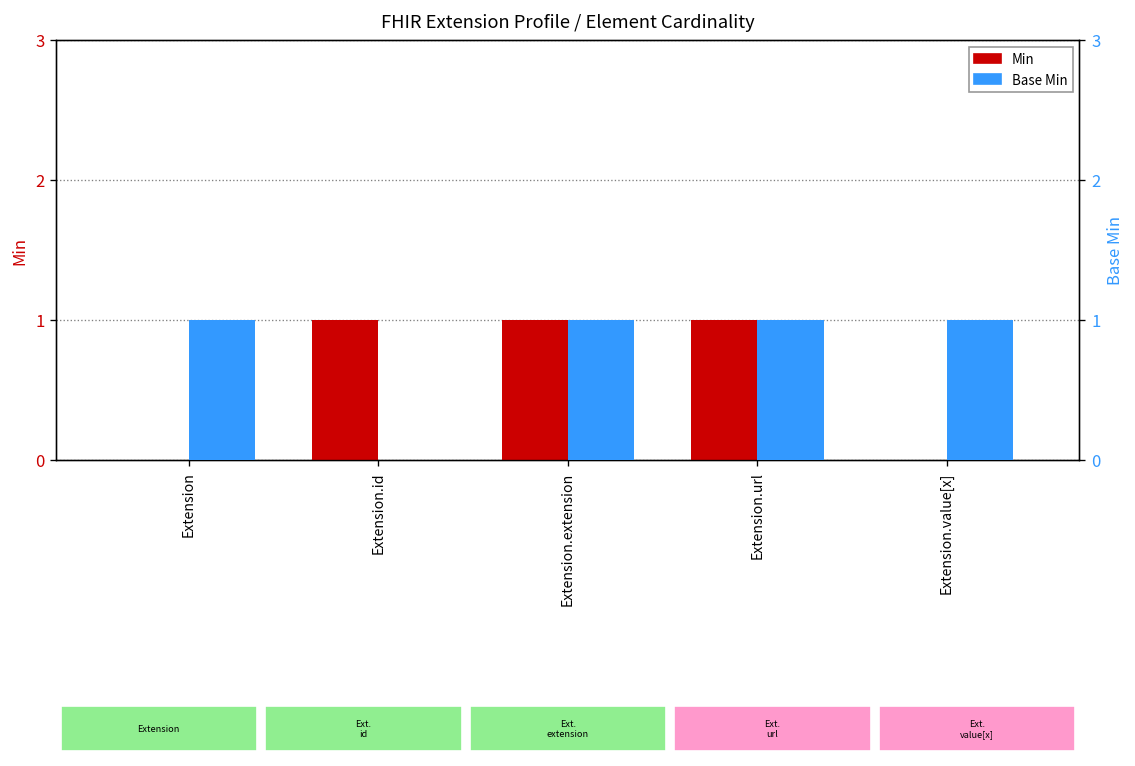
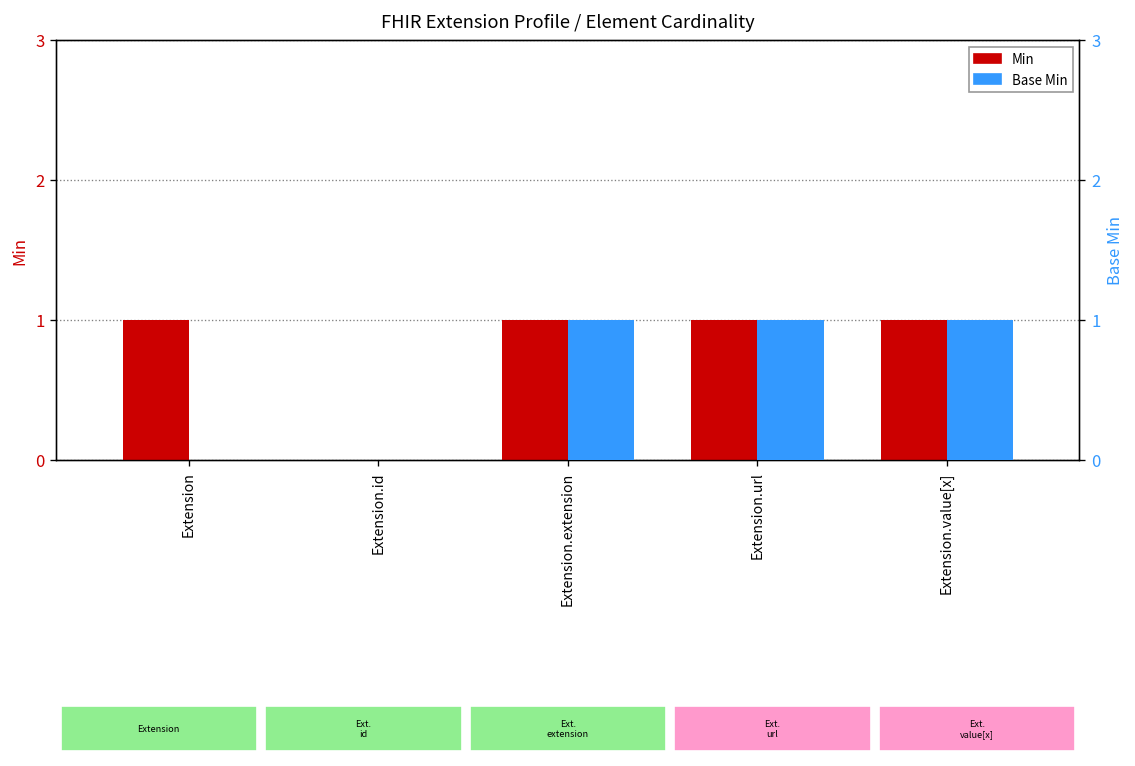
Min, Extension: 0 -> 1
Min, Extension.id: 1 -> 0
Min, Extension.value[x]: 0 -> 1
Base Min, Extension: 1 -> 0
